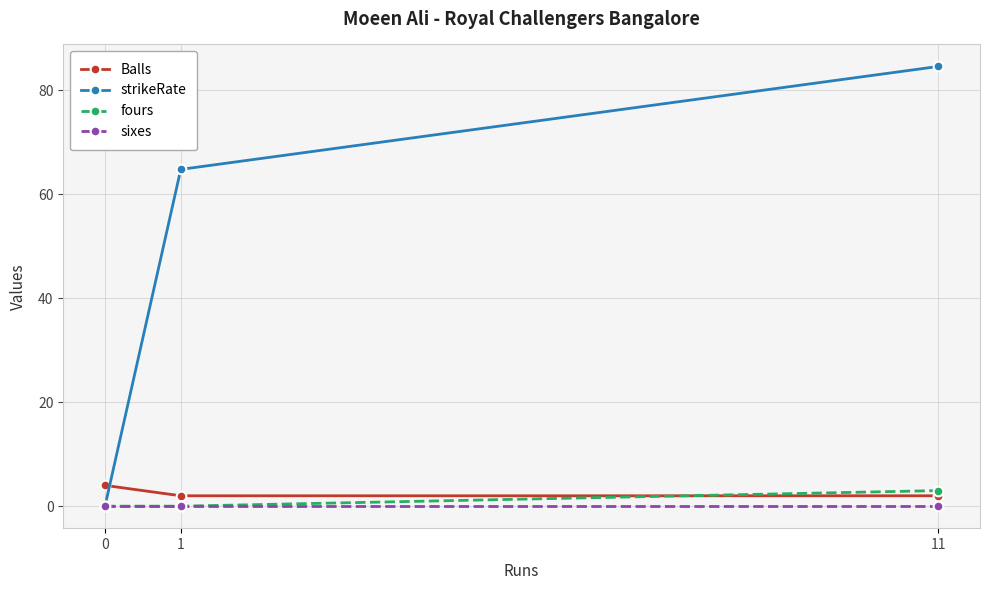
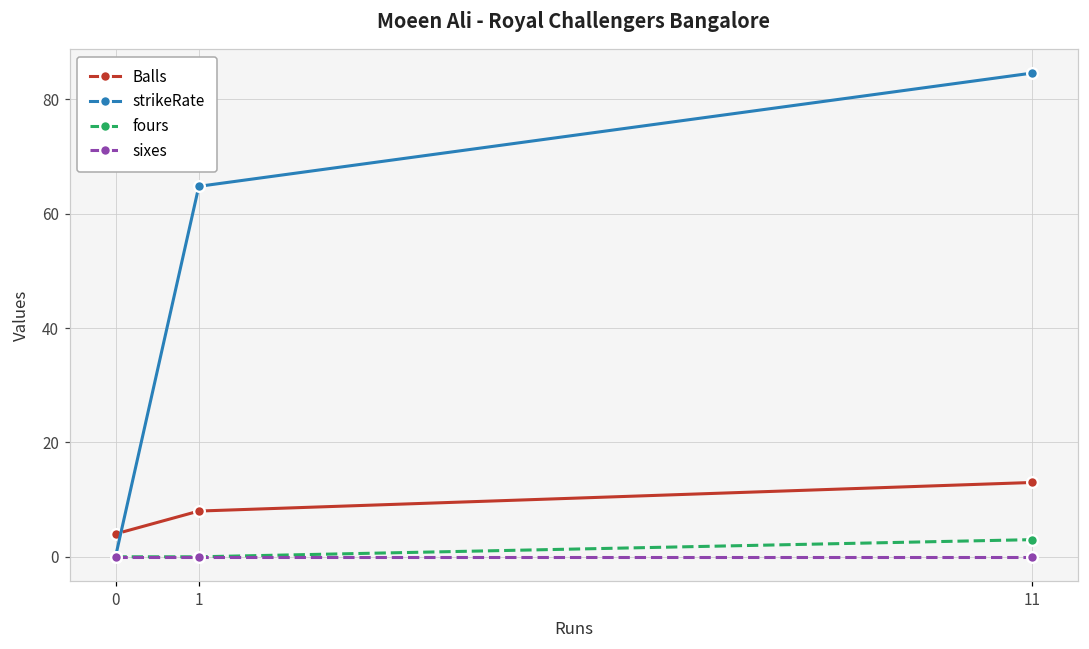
Balls, 1: 2 -> 8
Balls, 11: 2 -> 13
